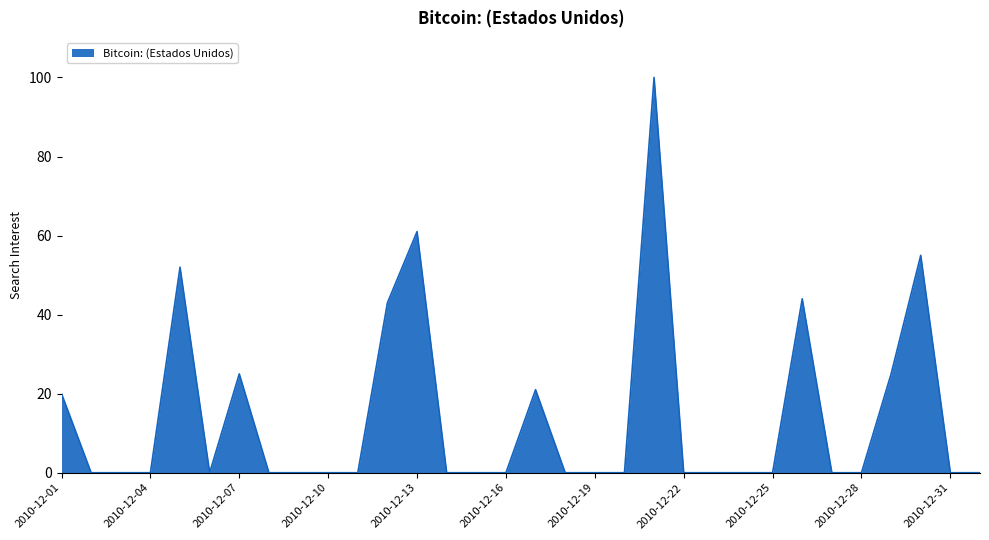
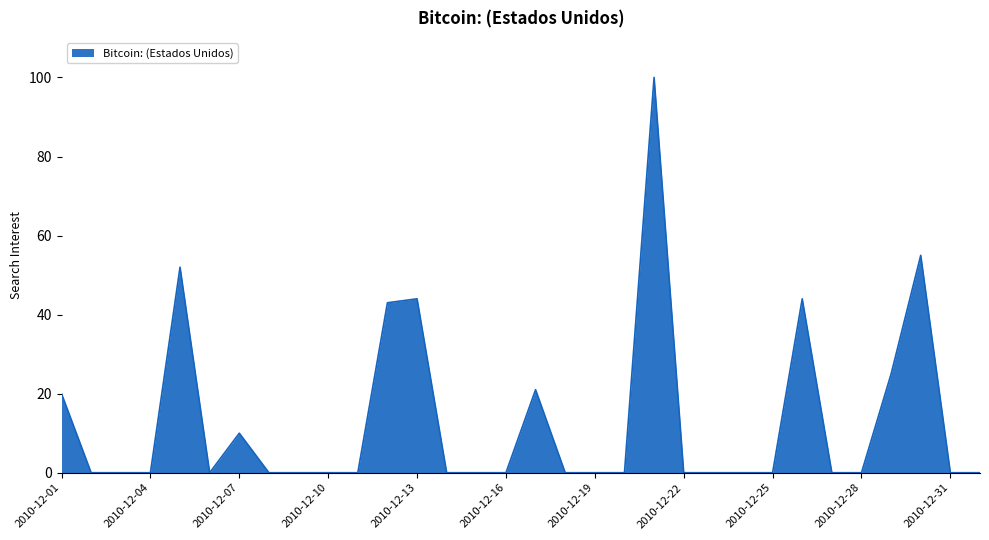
2010-12-07: 25 -> 10
2010-12-13: 61 -> 44
